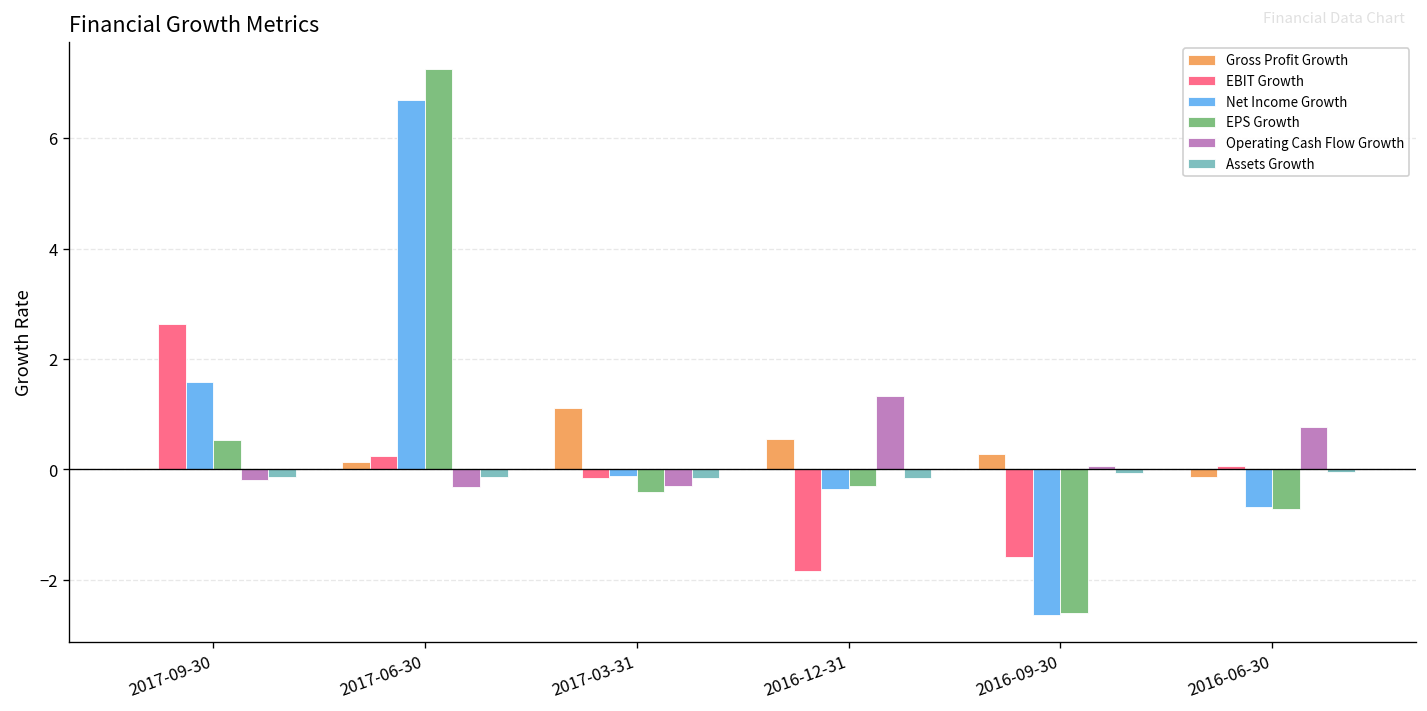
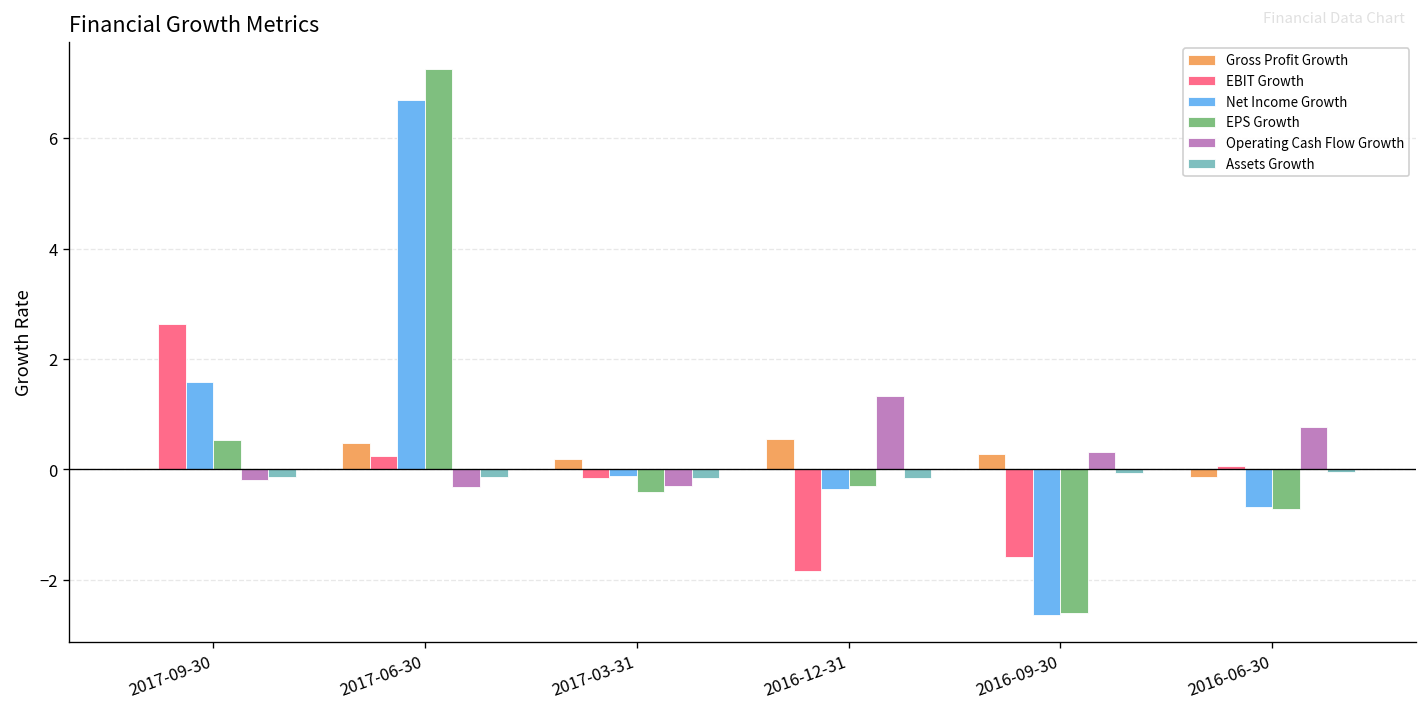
Gross Profit Growth, 2017-06-30: 0.1 -> 0.5
Gross Profit Growth, 2017-03-31: 1.1 -> 0.2
Operating Cash Flow Growth, 2016-09-30: 0.1 -> 0.3
